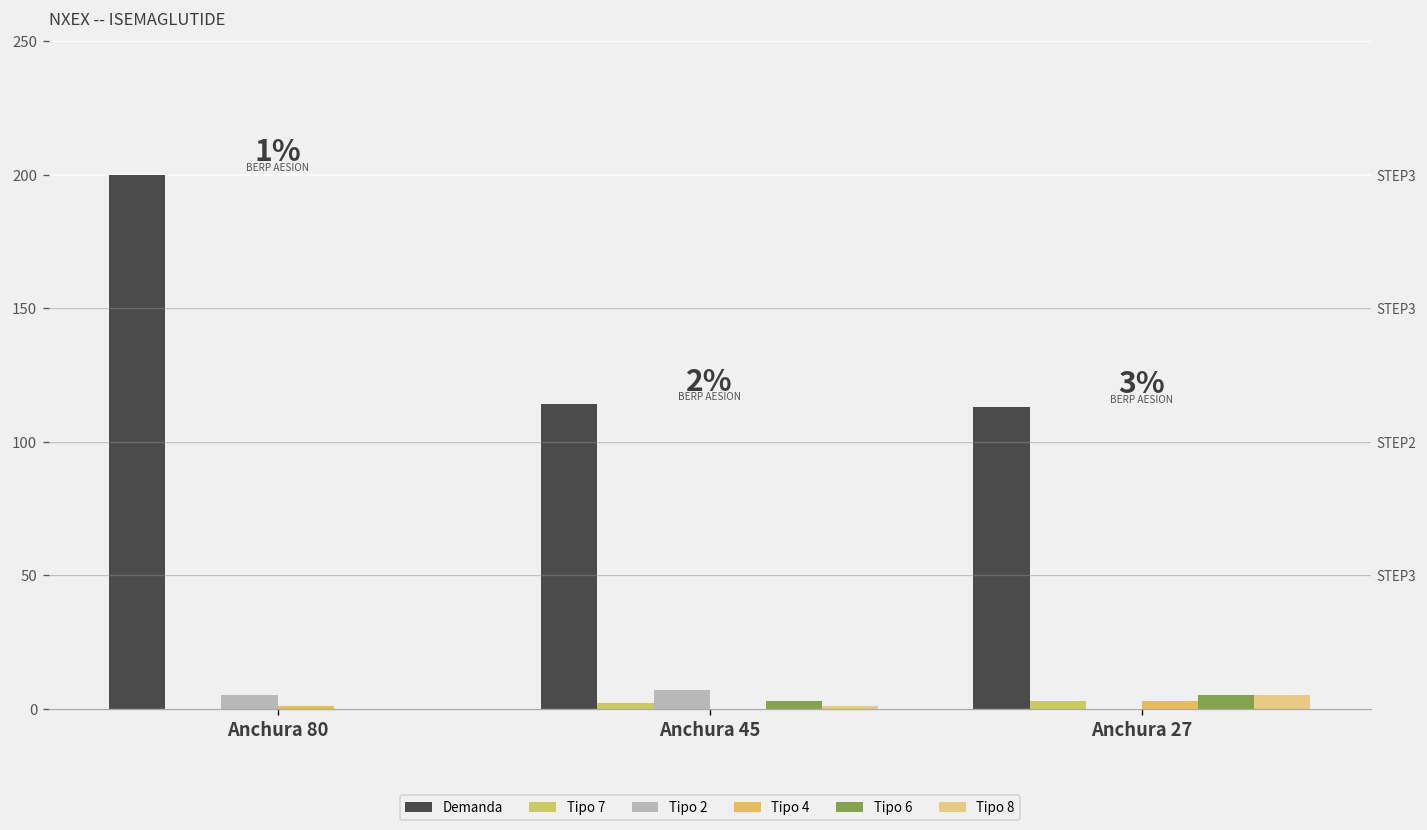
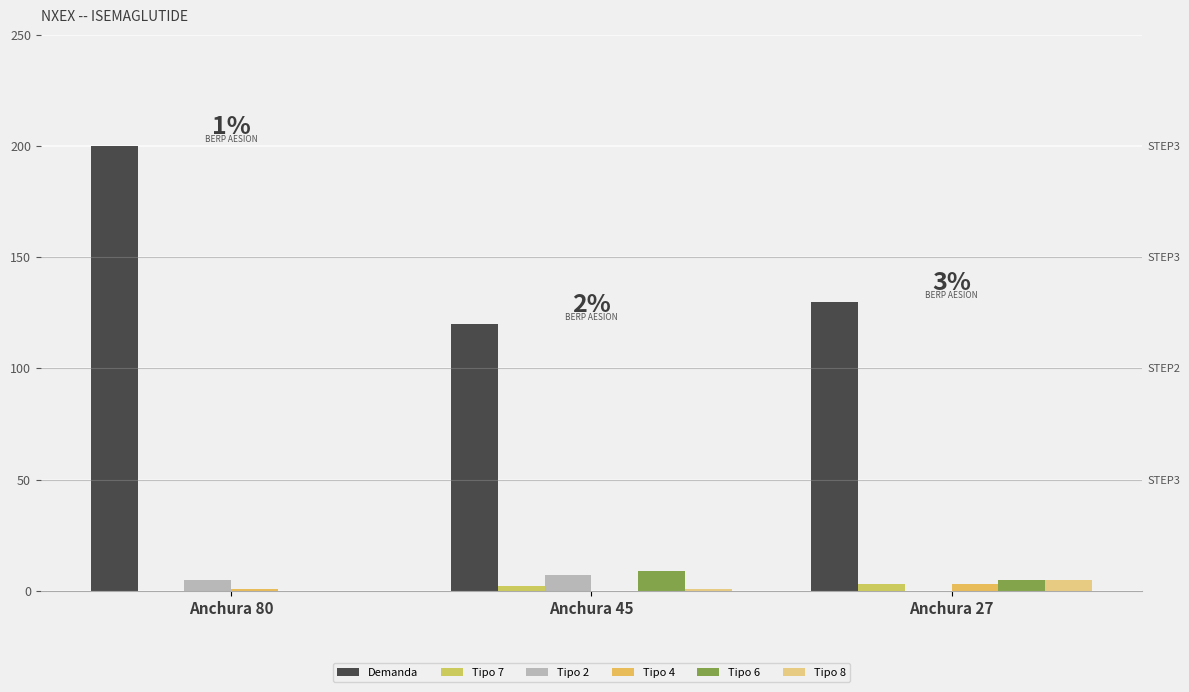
Demanda, Anchura 45: 114 -> 120
Tipo 6, Anchura 45: 3 -> 9
Demanda, Anchura 27: 113 -> 130
